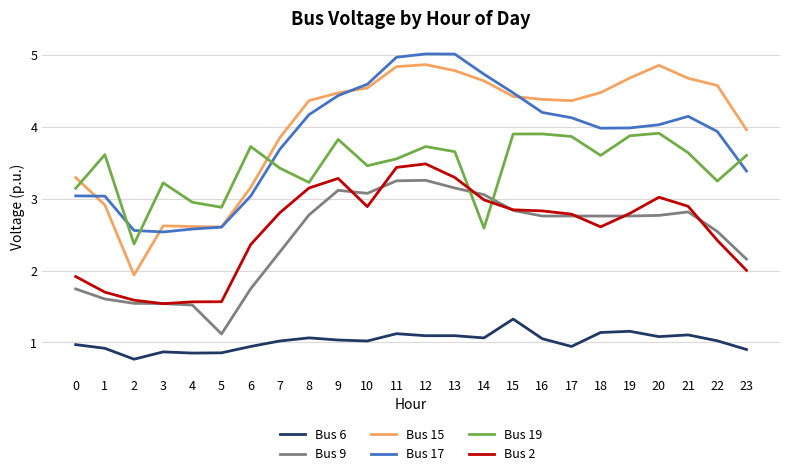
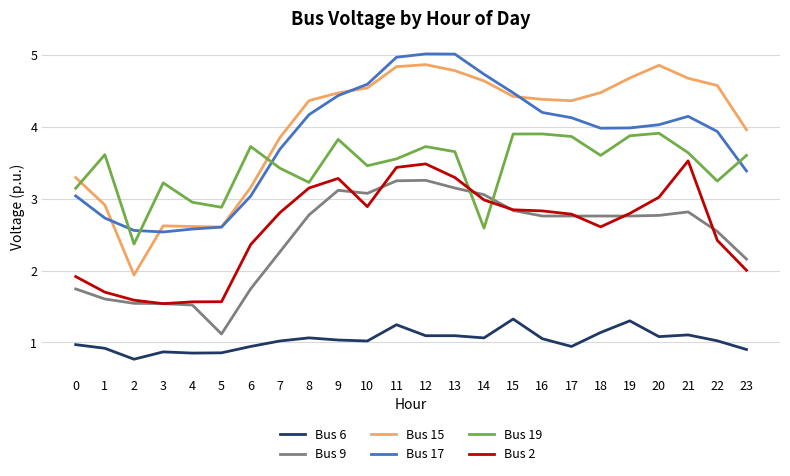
Bus 17, 1: 3.0 -> 2.7
Bus 6, 11: 1.1 -> 1.2
Bus 6, 19: 1.2 -> 1.3
Bus 2, 21: 2.9 -> 3.5
